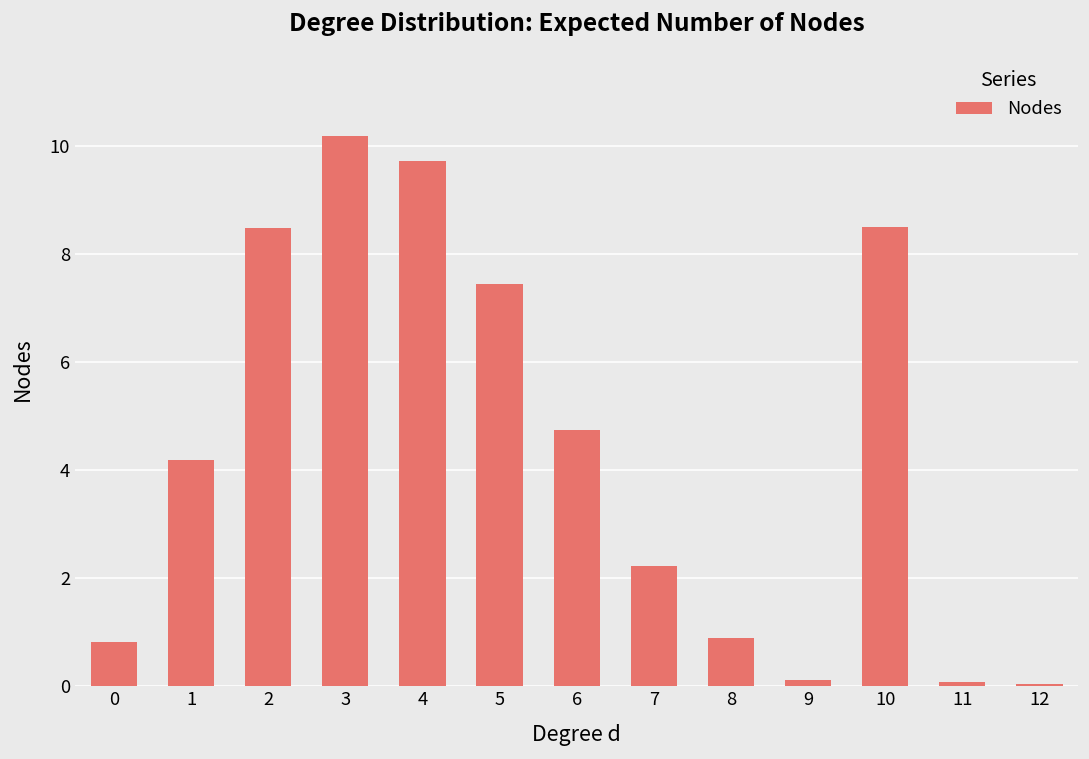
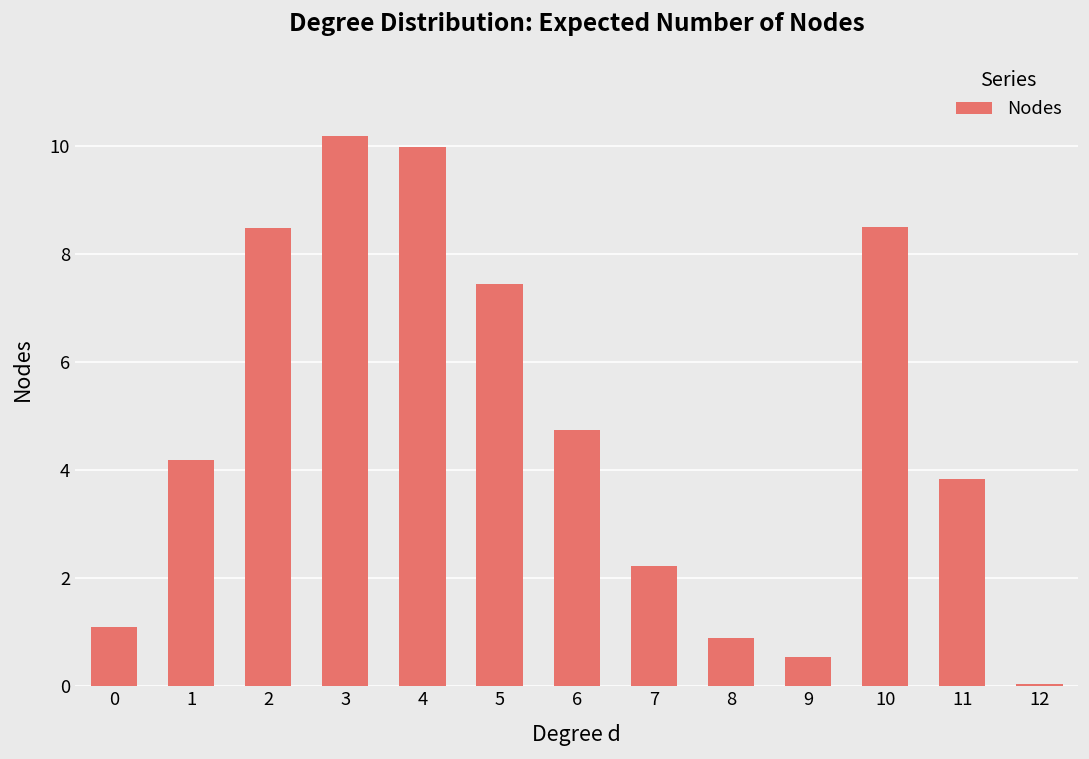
0: 0.8 -> 1.1
4: 9.7 -> 10.0
9: 0.1 -> 0.5
11: 0.1 -> 3.8
